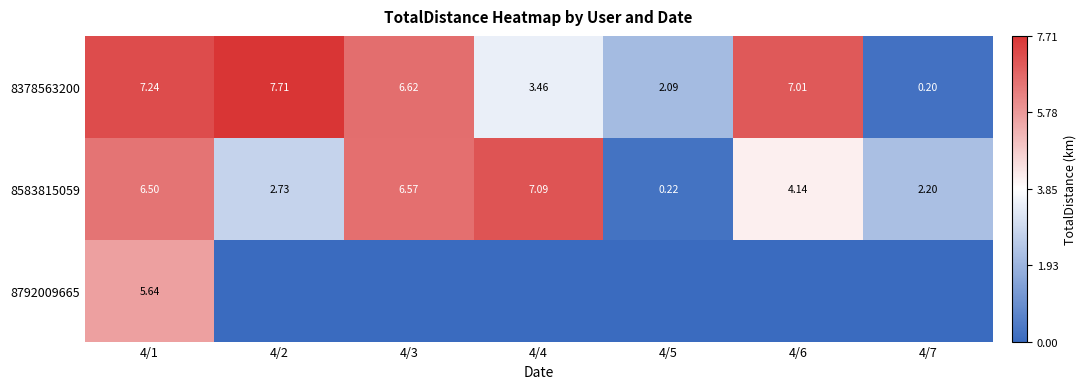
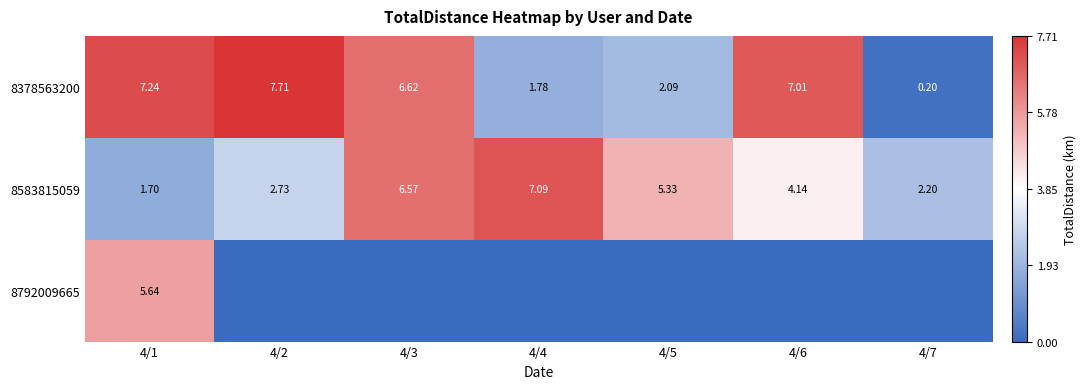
8378563200, 4/4: 3.46 -> 1.78
8583815059, 4/1: 6.50 -> 1.70
8583815059, 4/5: 0.22 -> 5.33
